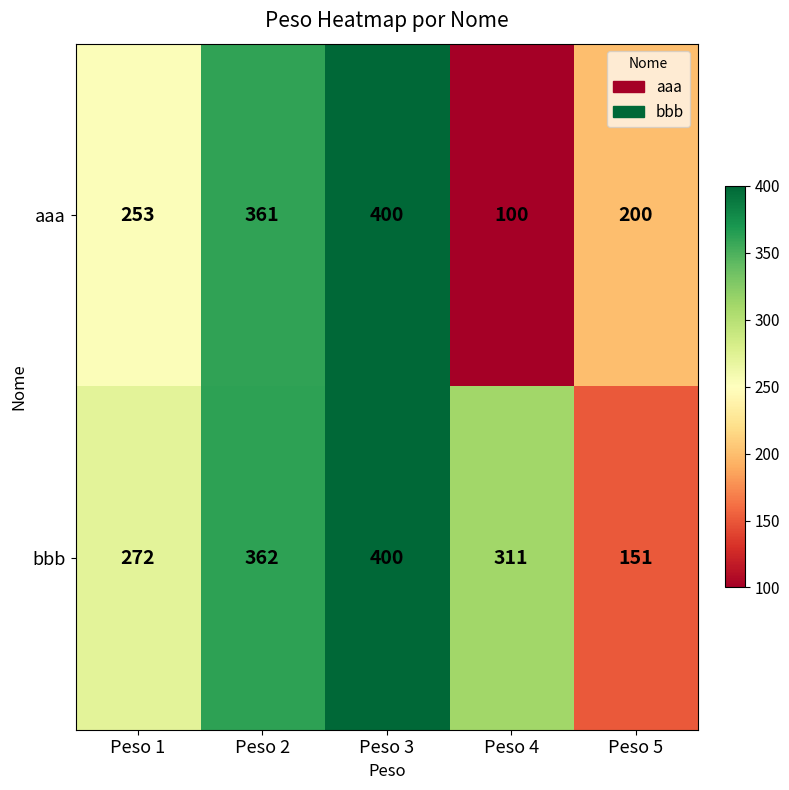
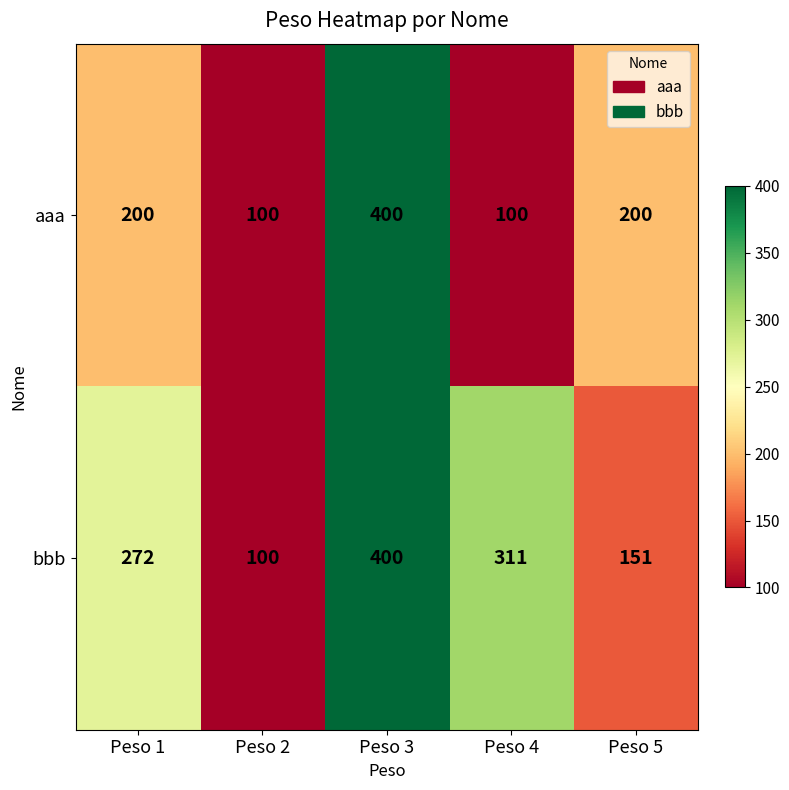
aaa, Peso 1: 253 -> 200
aaa, Peso 2: 361 -> 100
bbb, Peso 2: 362 -> 100
